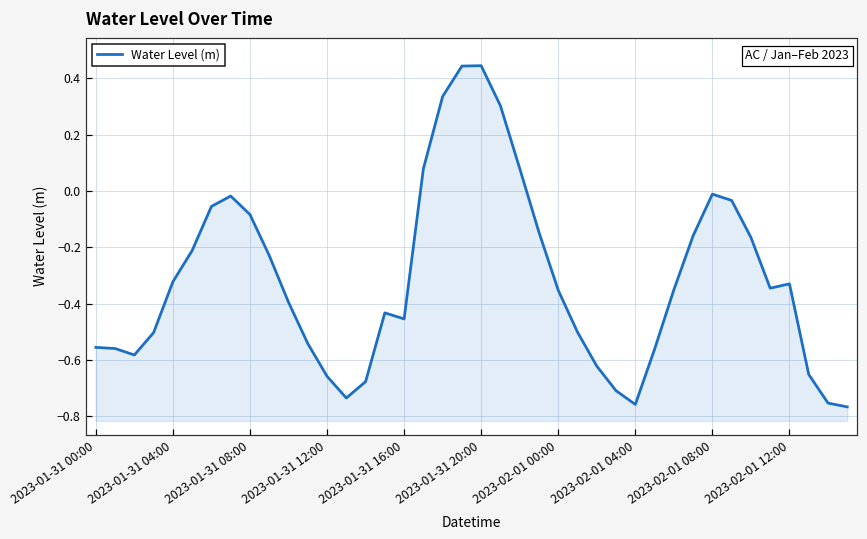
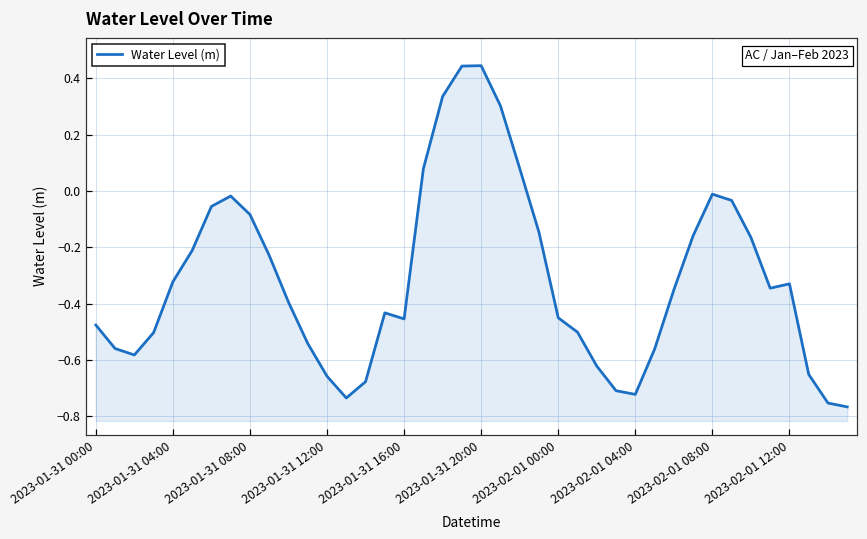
2023-01-31 00:00: -0.56 -> -0.48
2023-02-01 00:00: -0.35 -> -0.45
2023-02-01 04:00: -0.76 -> -0.72
